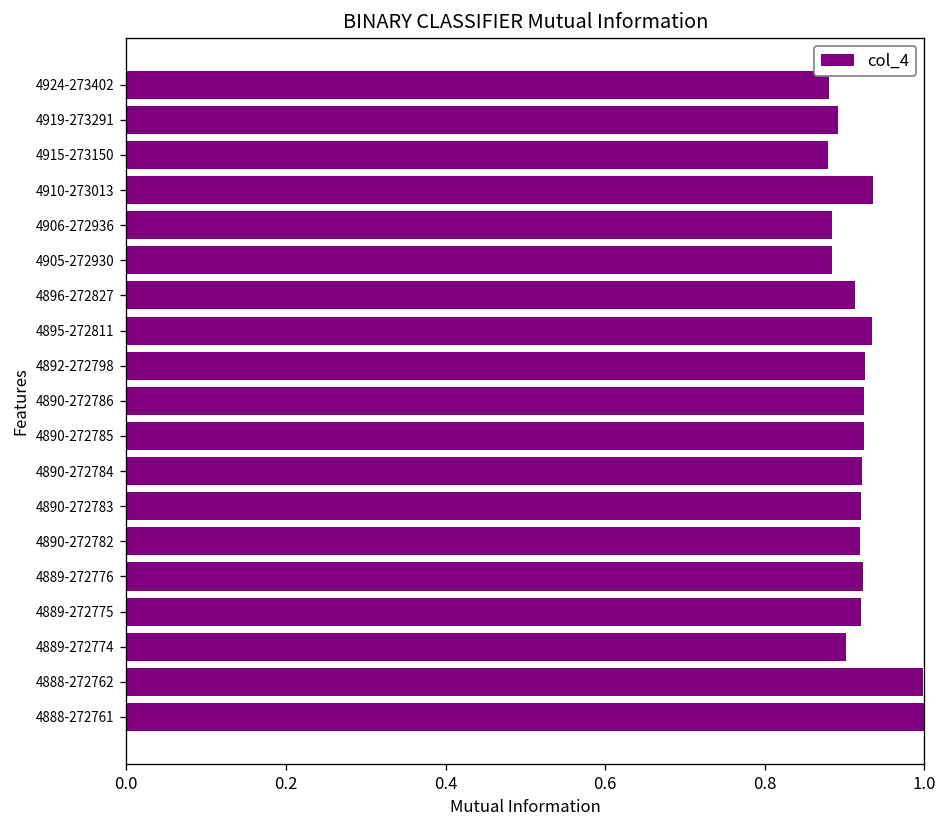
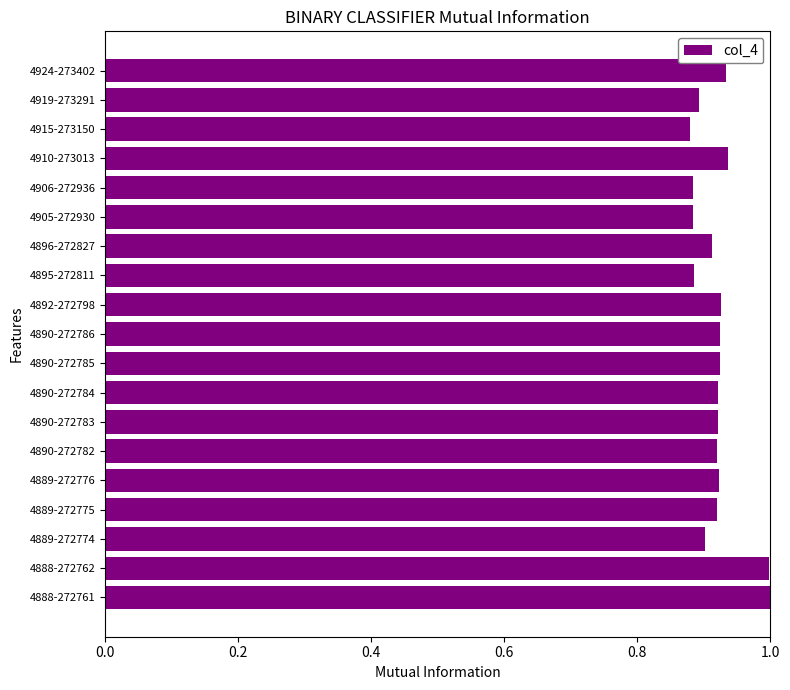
4924-273402: 0.88 -> 0.93
4895-272811: 0.93 -> 0.88
